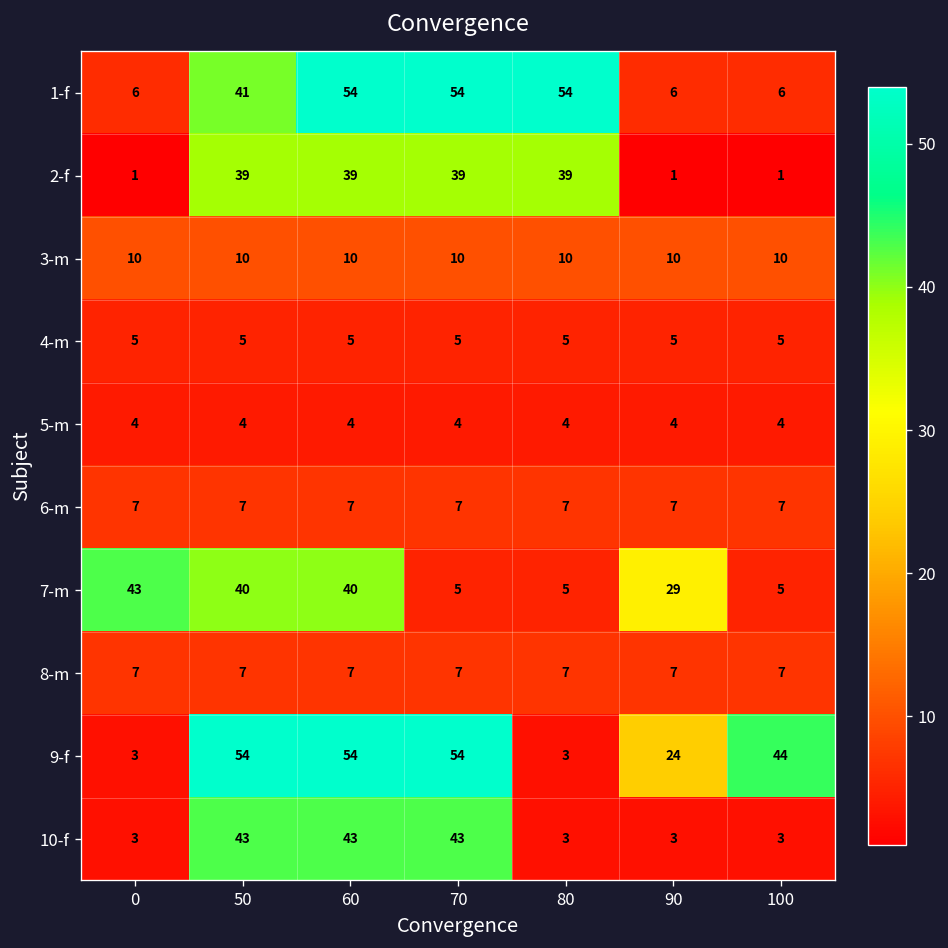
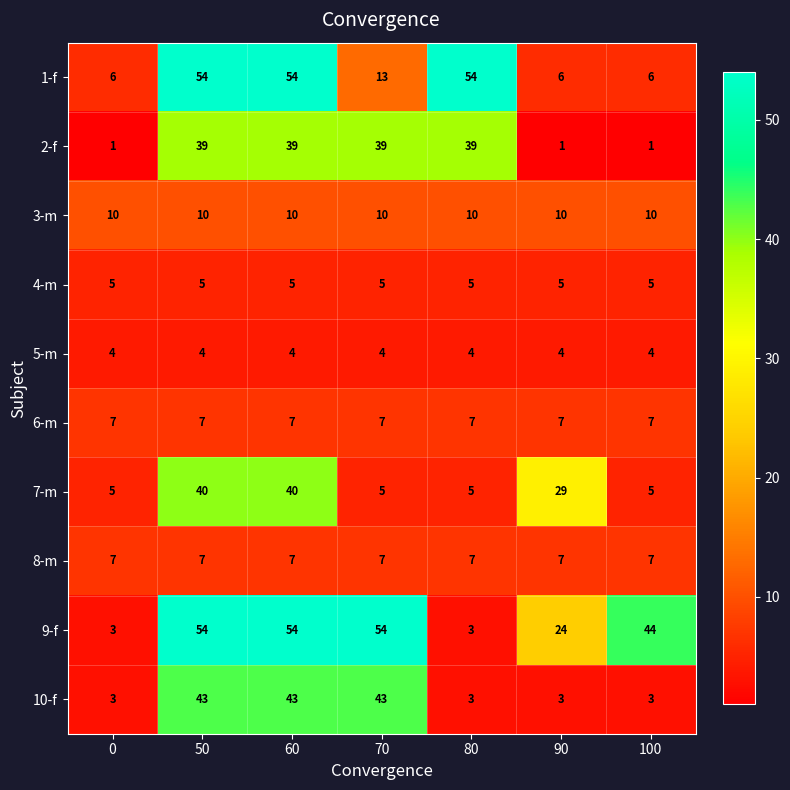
1-f, 50: 41 -> 54
1-f, 70: 54 -> 13
7-m, 0: 43 -> 5
